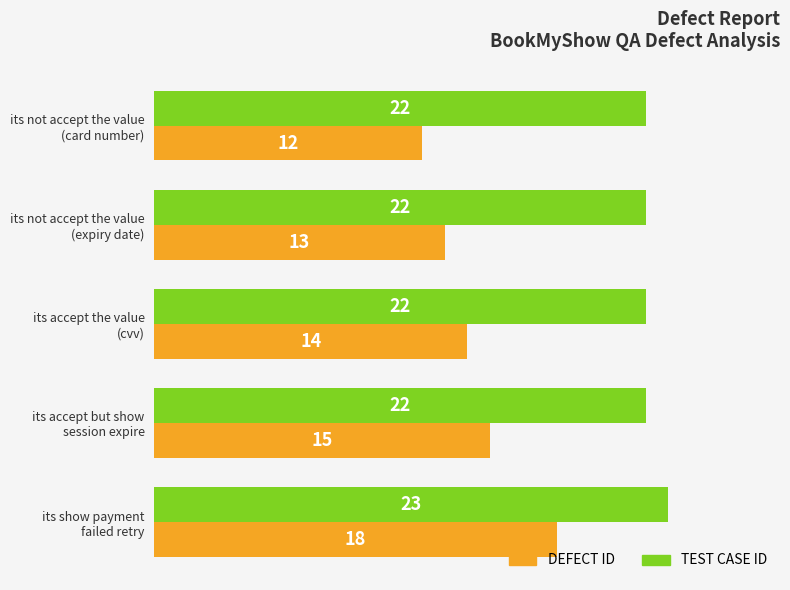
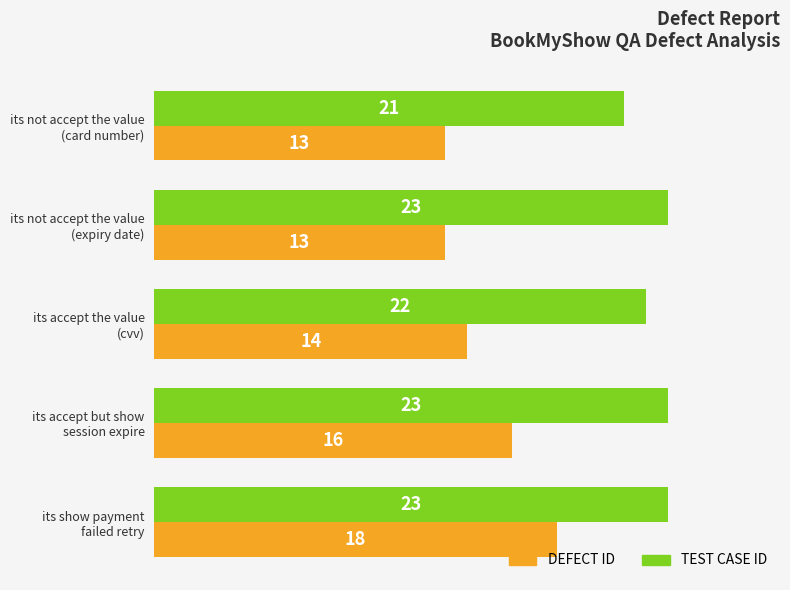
TEST CASE ID, its not accept the value (card number): 22 -> 21
DEFECT ID, its not accept the value (card number): 12 -> 13
TEST CASE ID, its not accept the value (expiry date): 22 -> 23
TEST CASE ID, its accept but show session expire: 22 -> 23
DEFECT ID, its accept but show session expire: 15 -> 16
